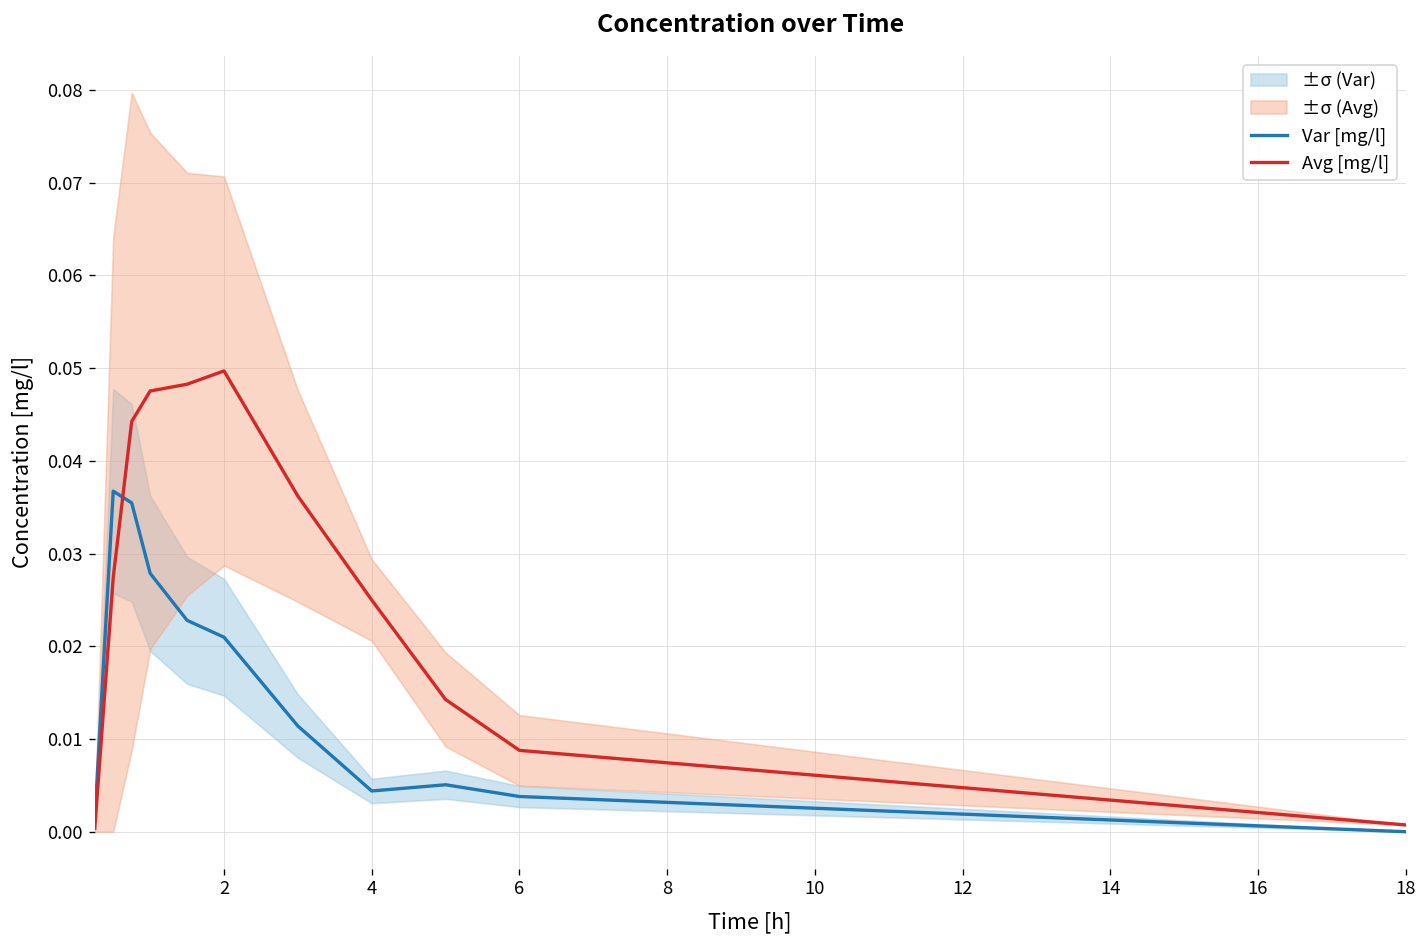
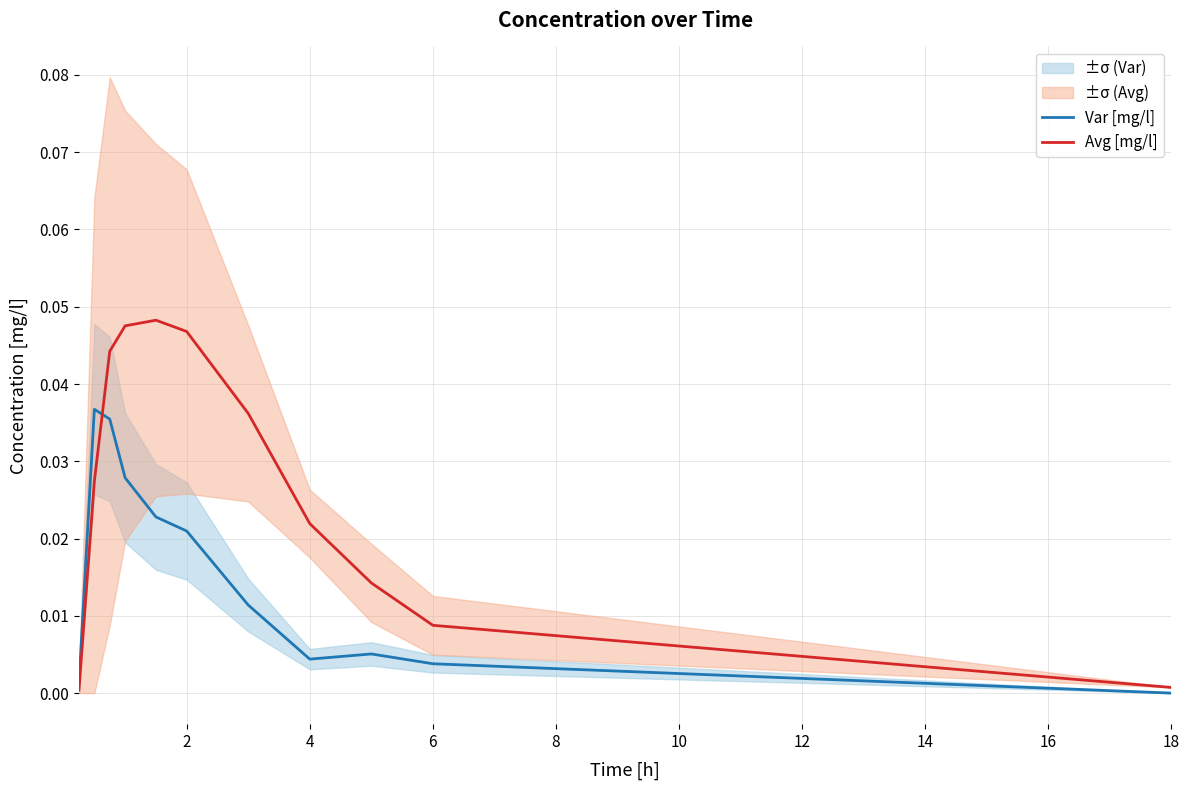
Avg [mg/l], 2: 0.050 -> 0.047
Avg [mg/l], 4: 0.025 -> 0.022
